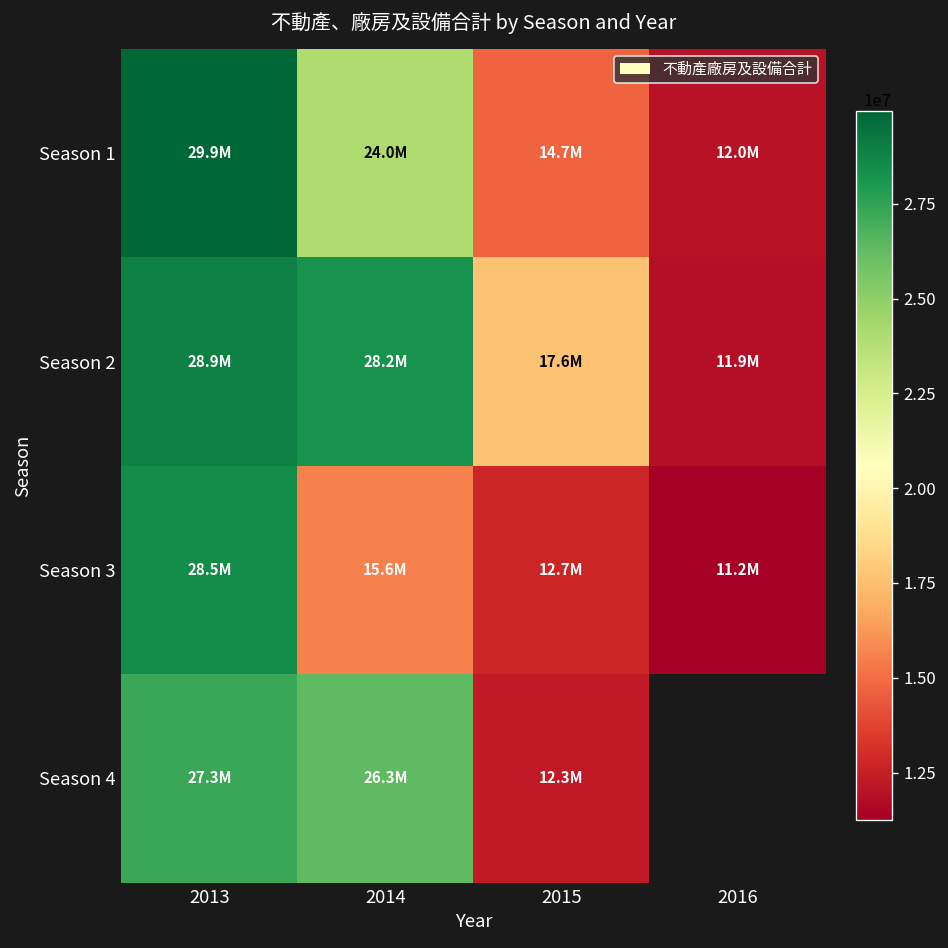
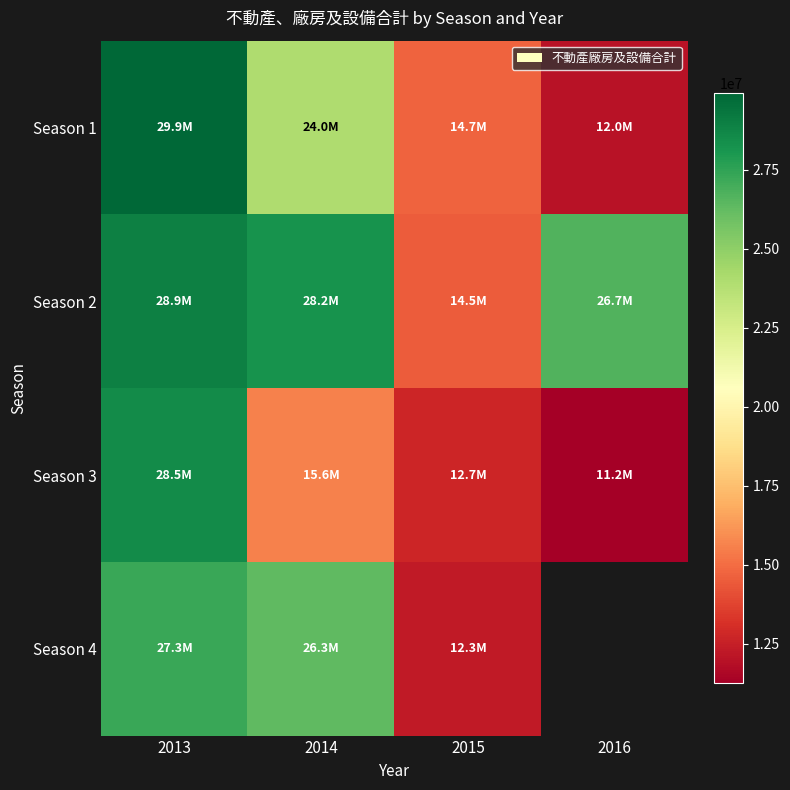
Season 2, 2015: 17.6M -> 14.5M
Season 2, 2016: 11.9M -> 26.7M
